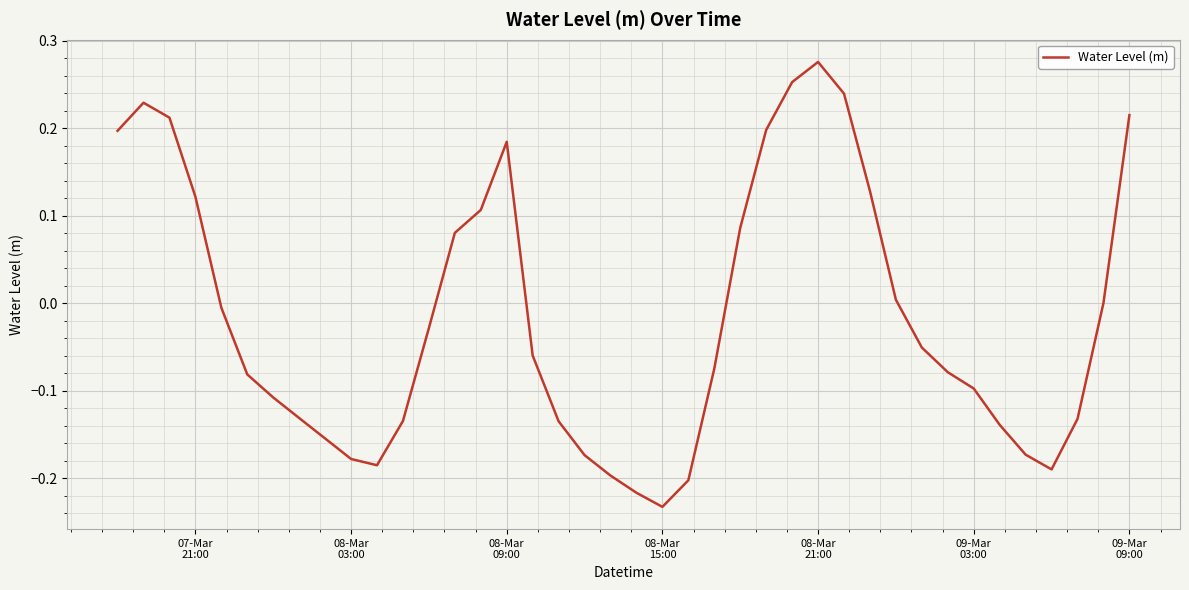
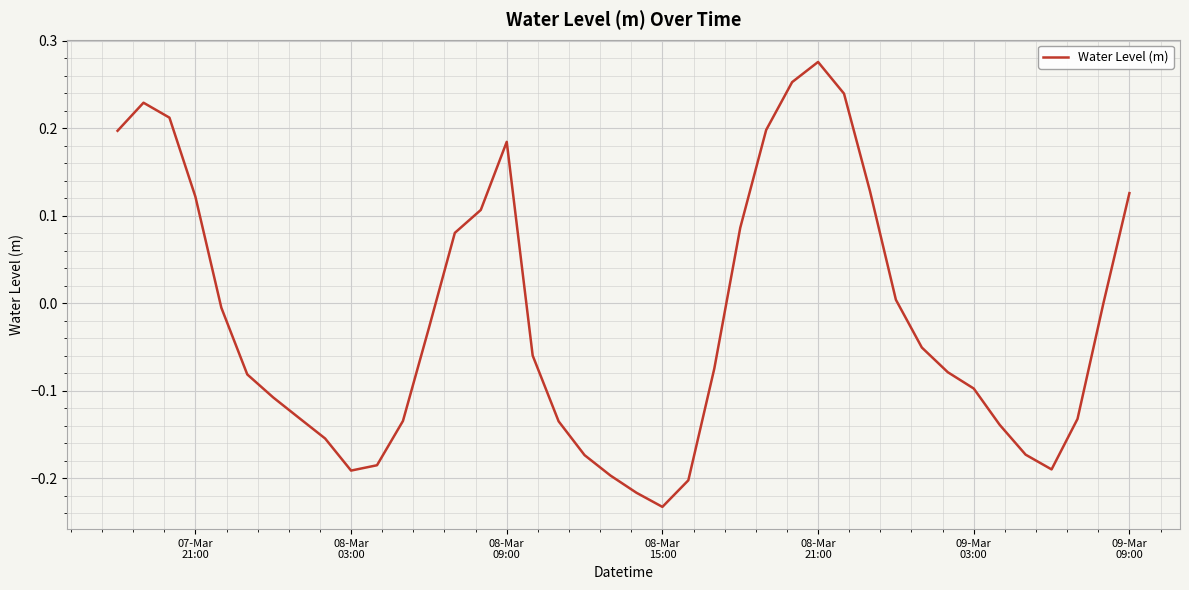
08-Mar 03:00: -0.18 -> -0.19
09-Mar 09:00: 0.21 -> 0.13
